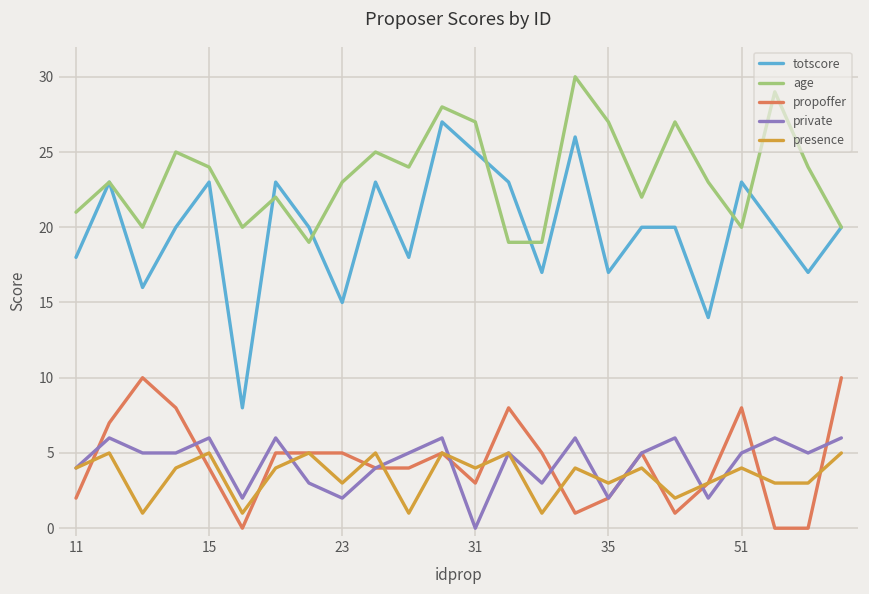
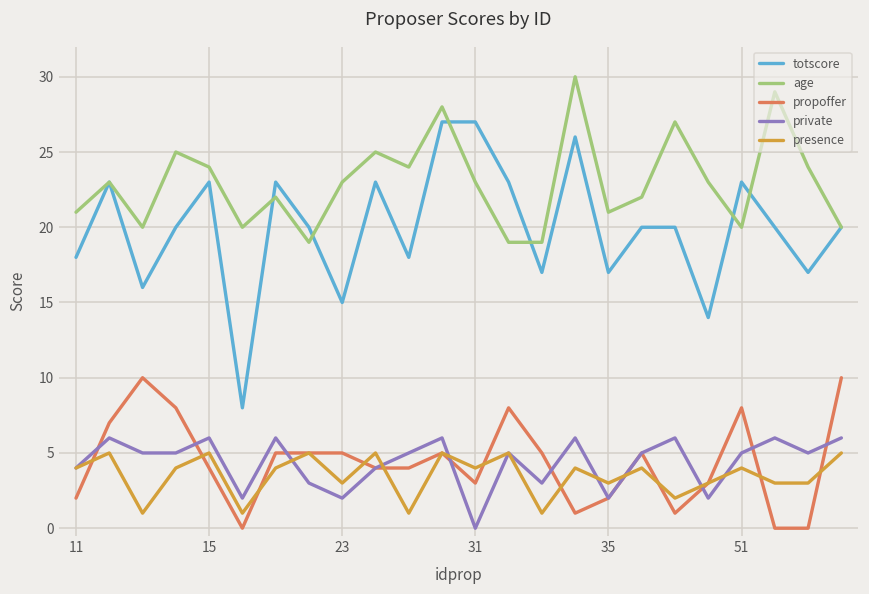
totscore, 31: 25 -> 27
age, 31: 27 -> 23
age, 35: 27 -> 21
